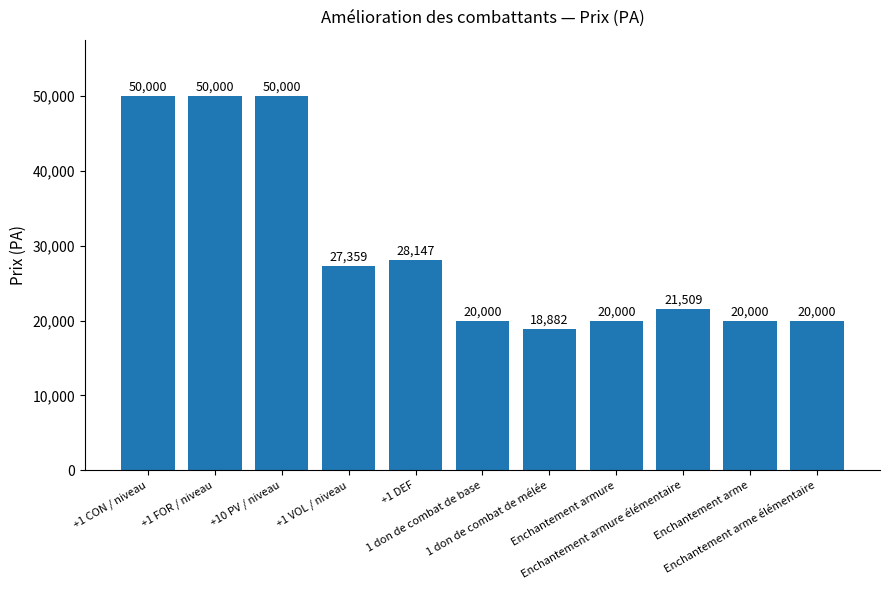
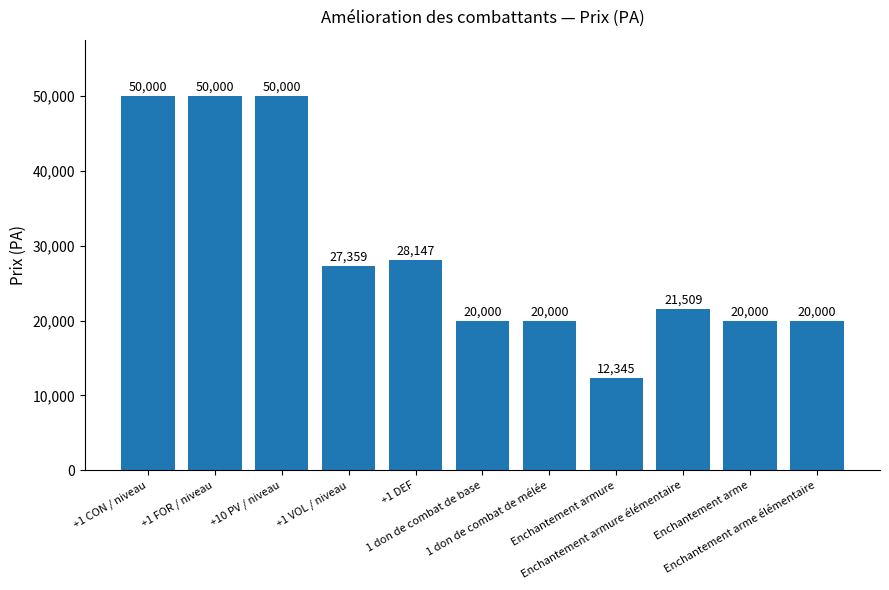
1 don de combat de mélée: 18,882 -> 20,000
Enchantement armure: 20,000 -> 12,345
